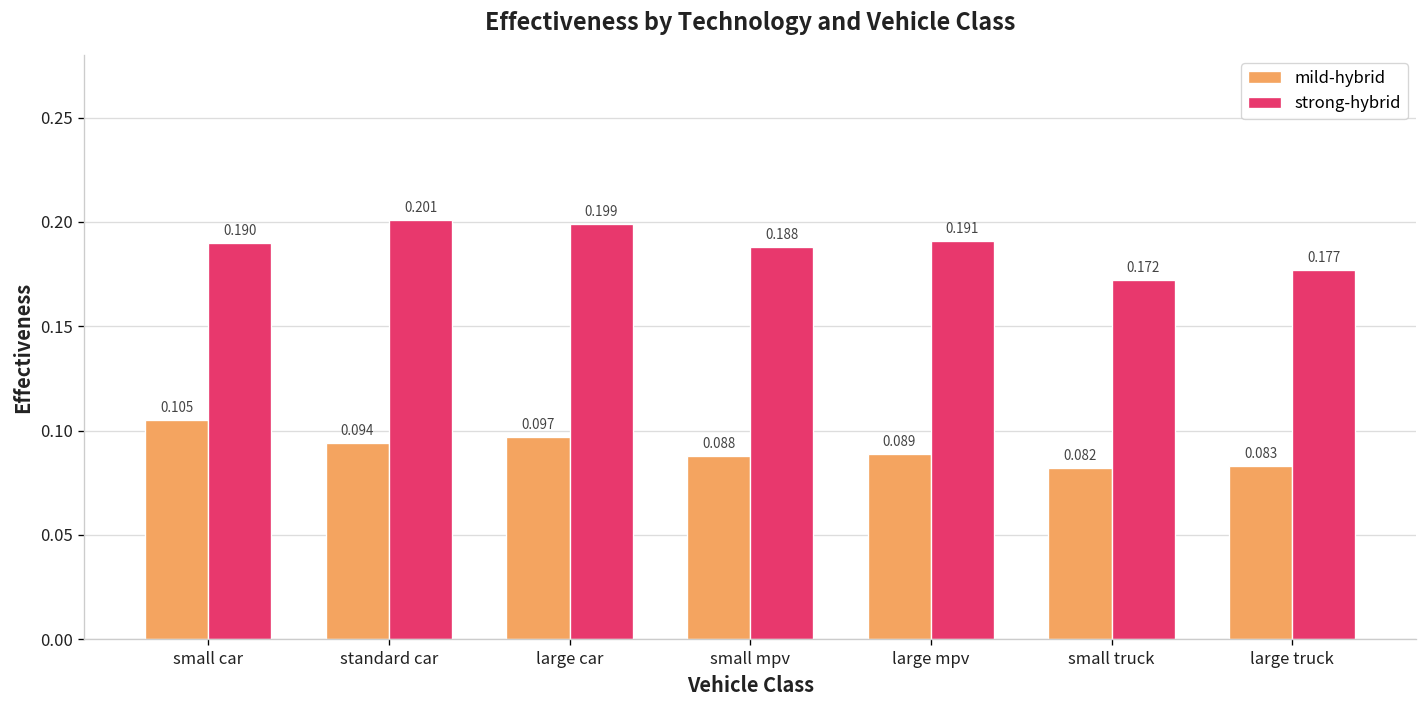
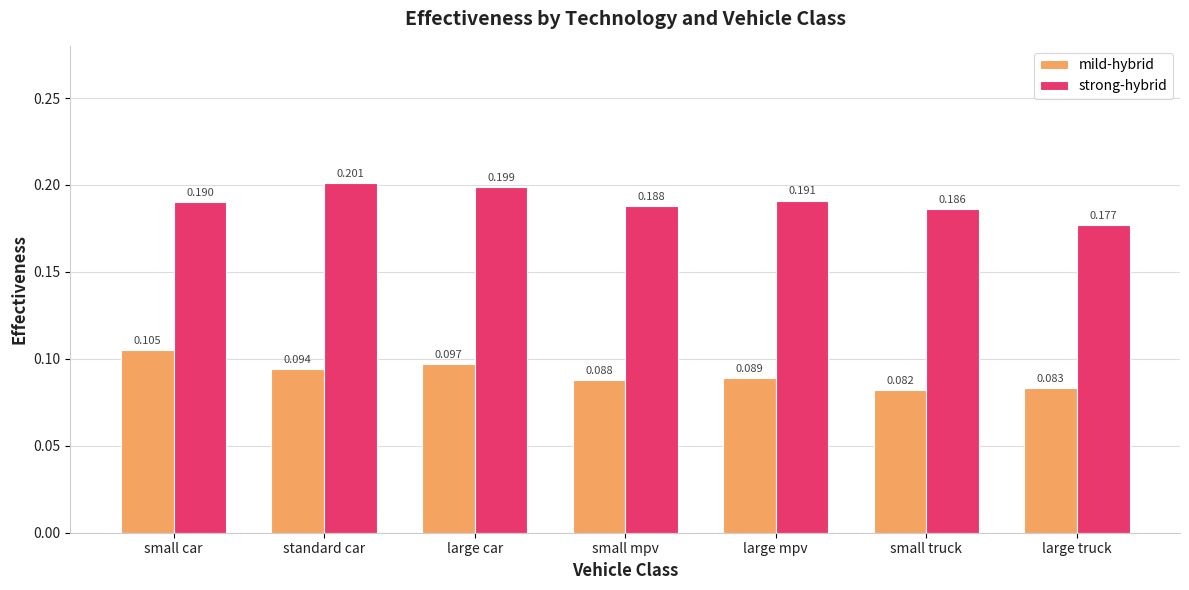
strong-hybrid, small truck: 0.172 -> 0.186
